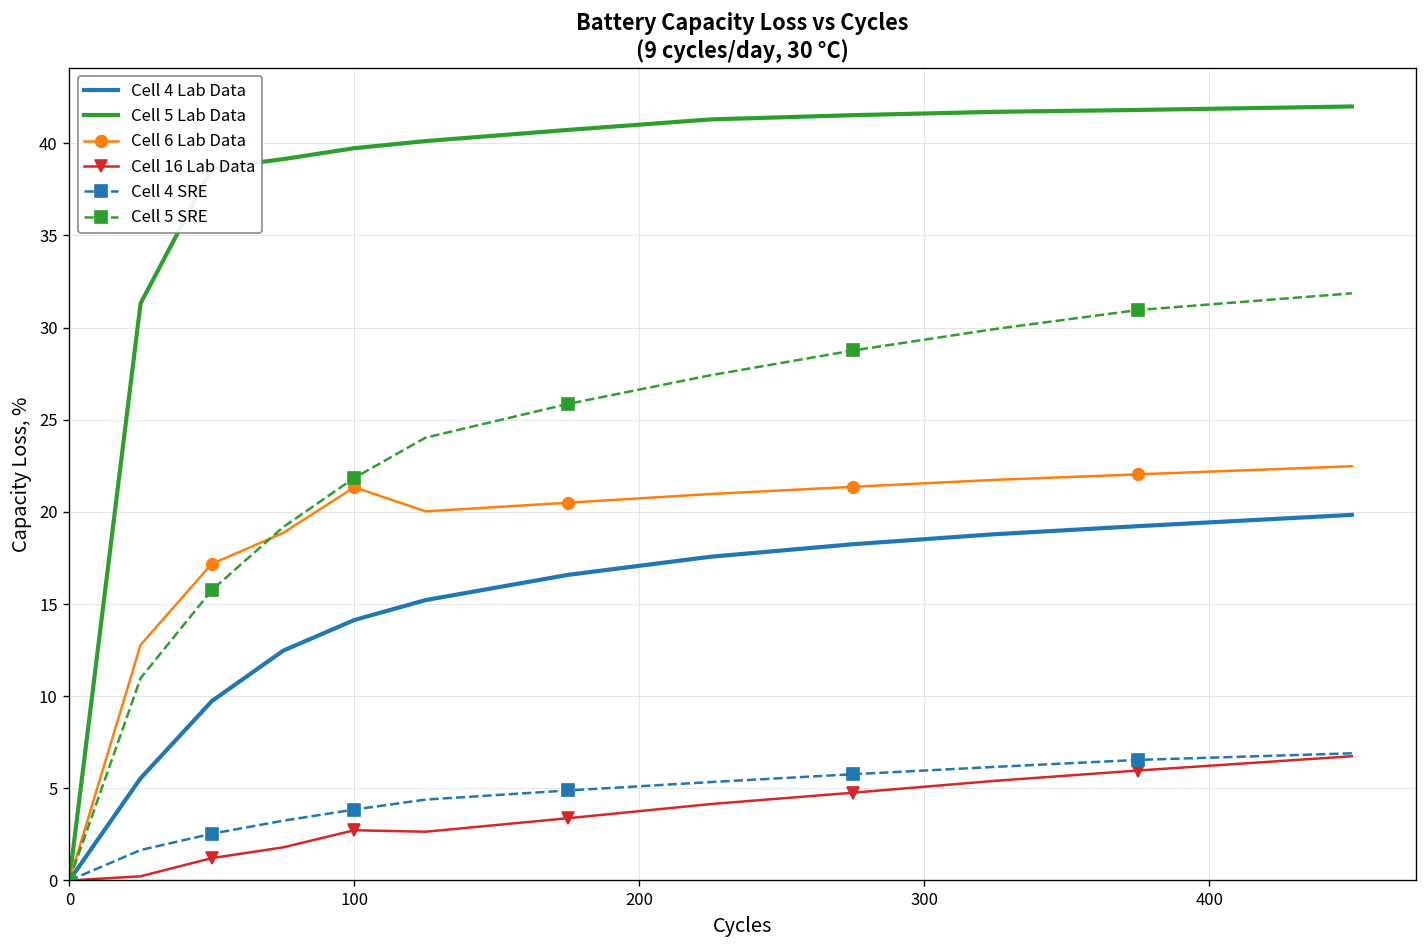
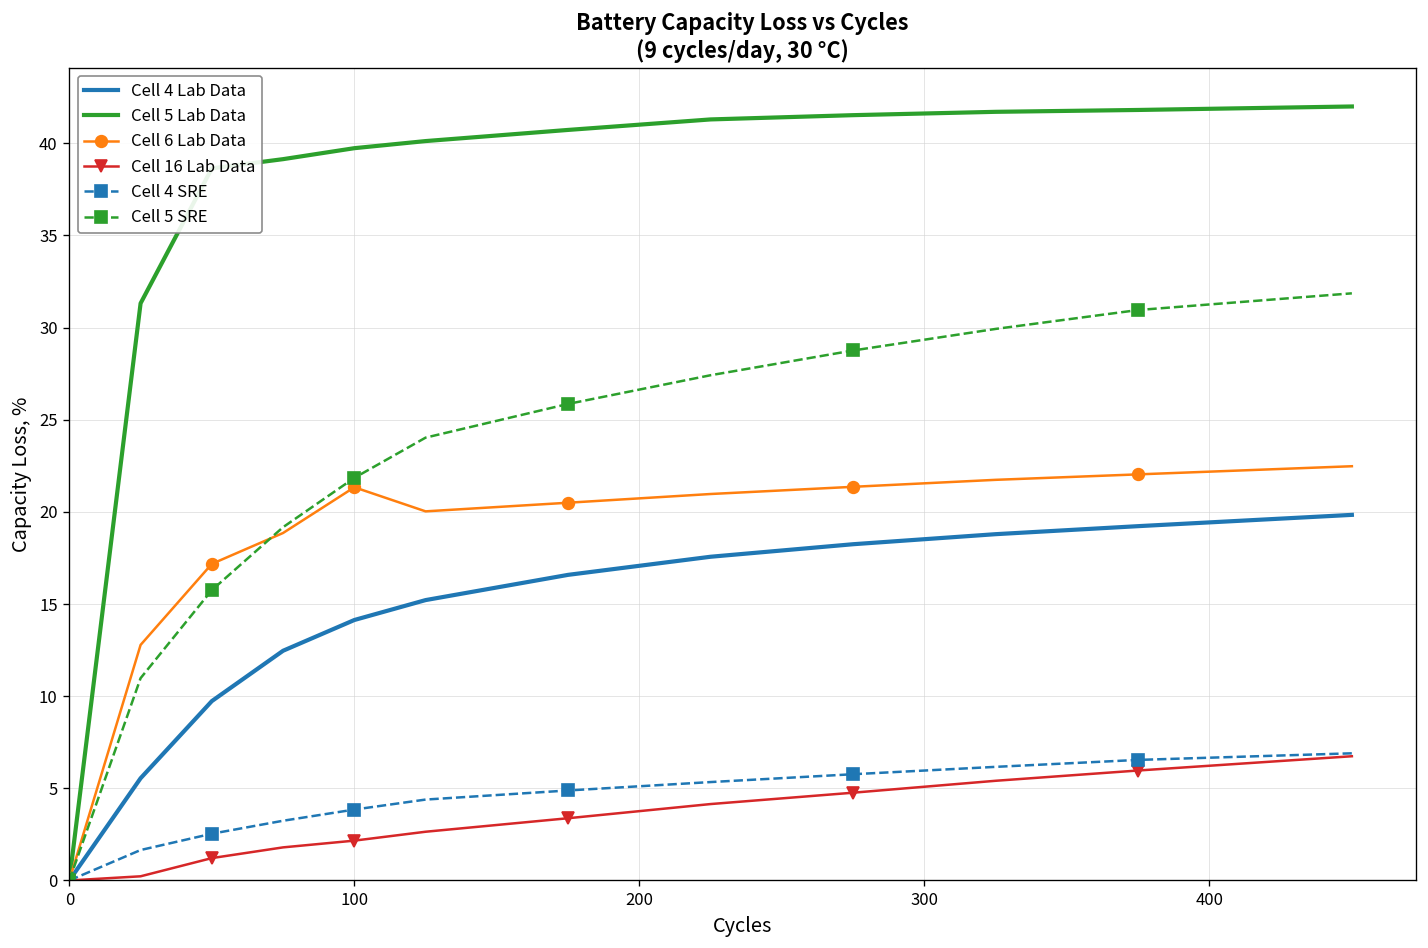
Cell 16 Lab Data, 100: 2.7 -> 2.2
